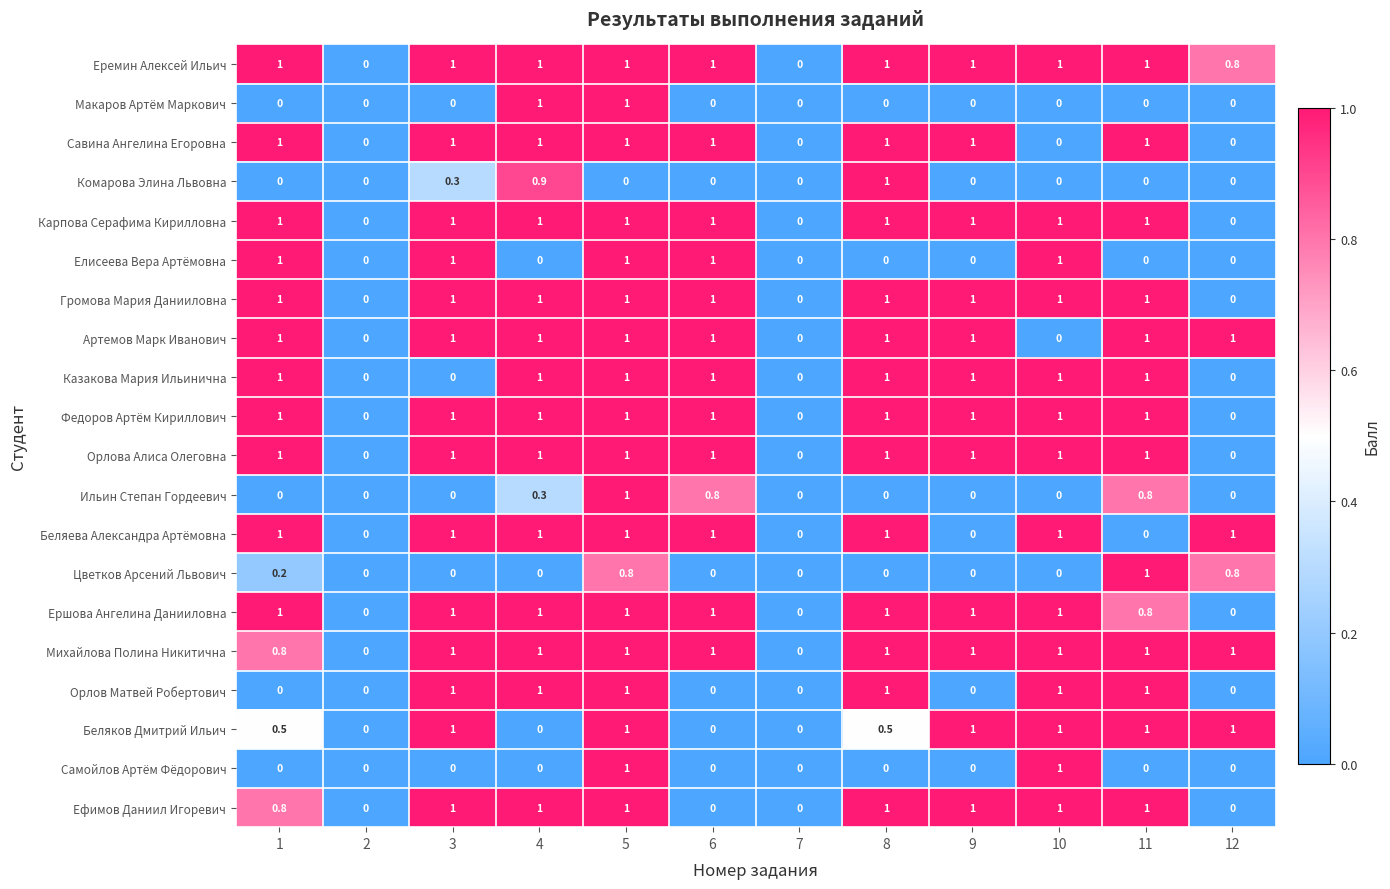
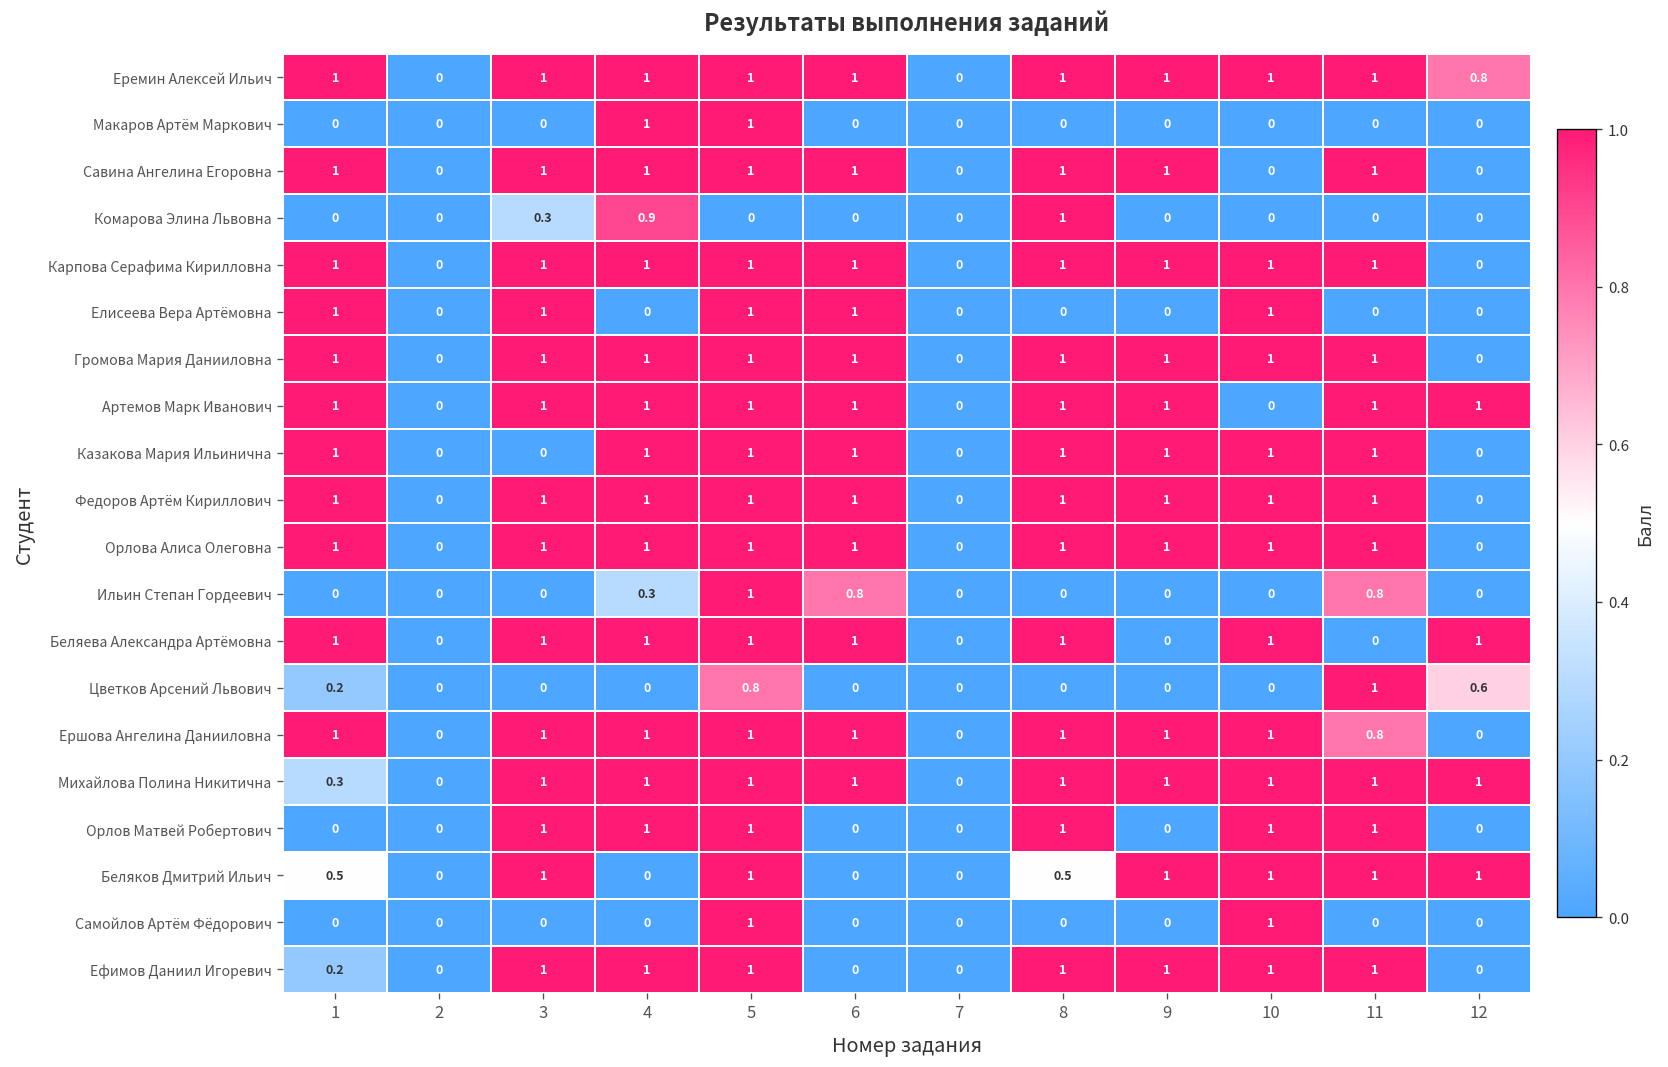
Цветков Арсений Львович, 12: 0.8 -> 0.6
Михайлова Полина Никитична, 1: 0.8 -> 0.3
Ефимов Даниил Игоревич, 1: 0.8 -> 0.2
